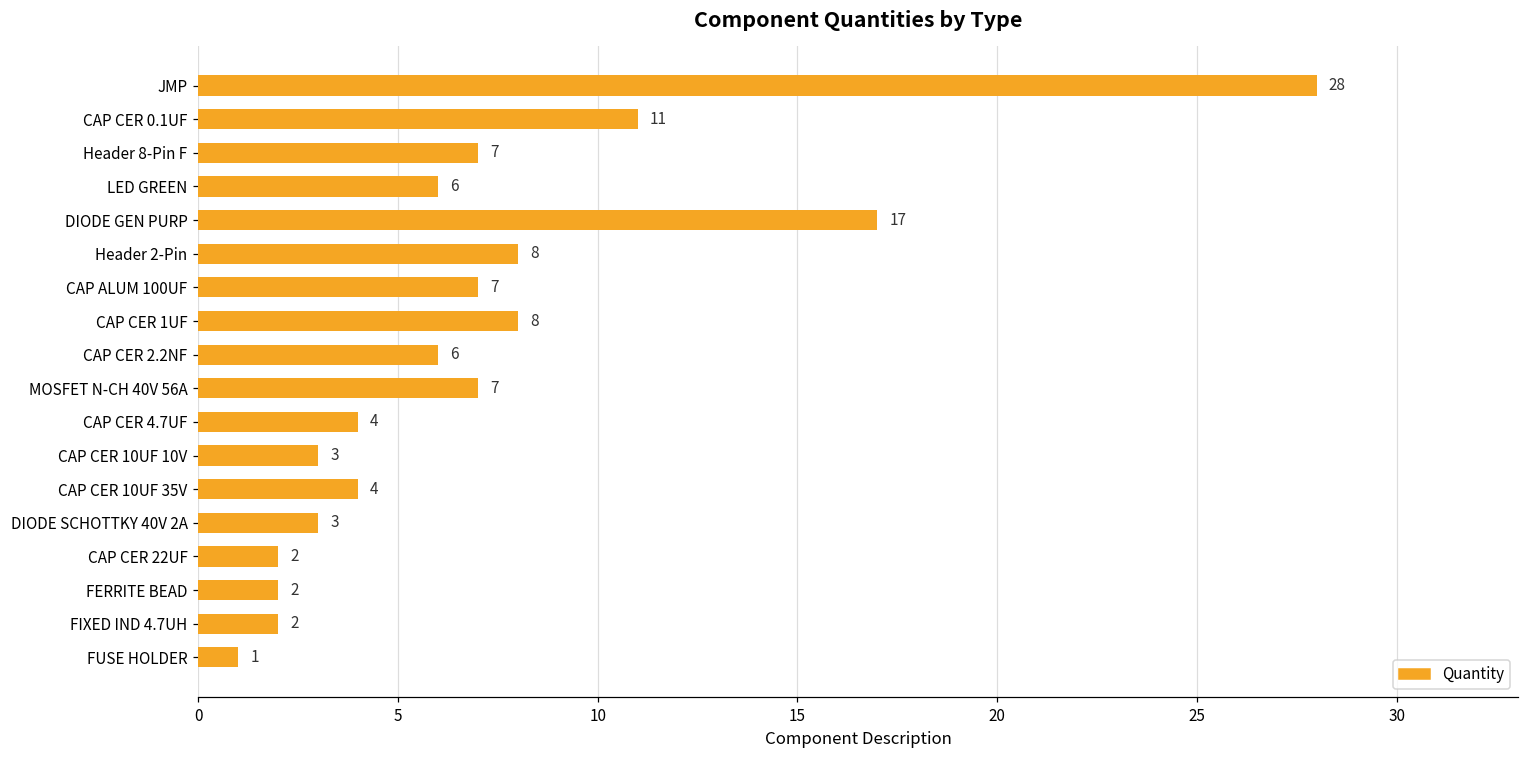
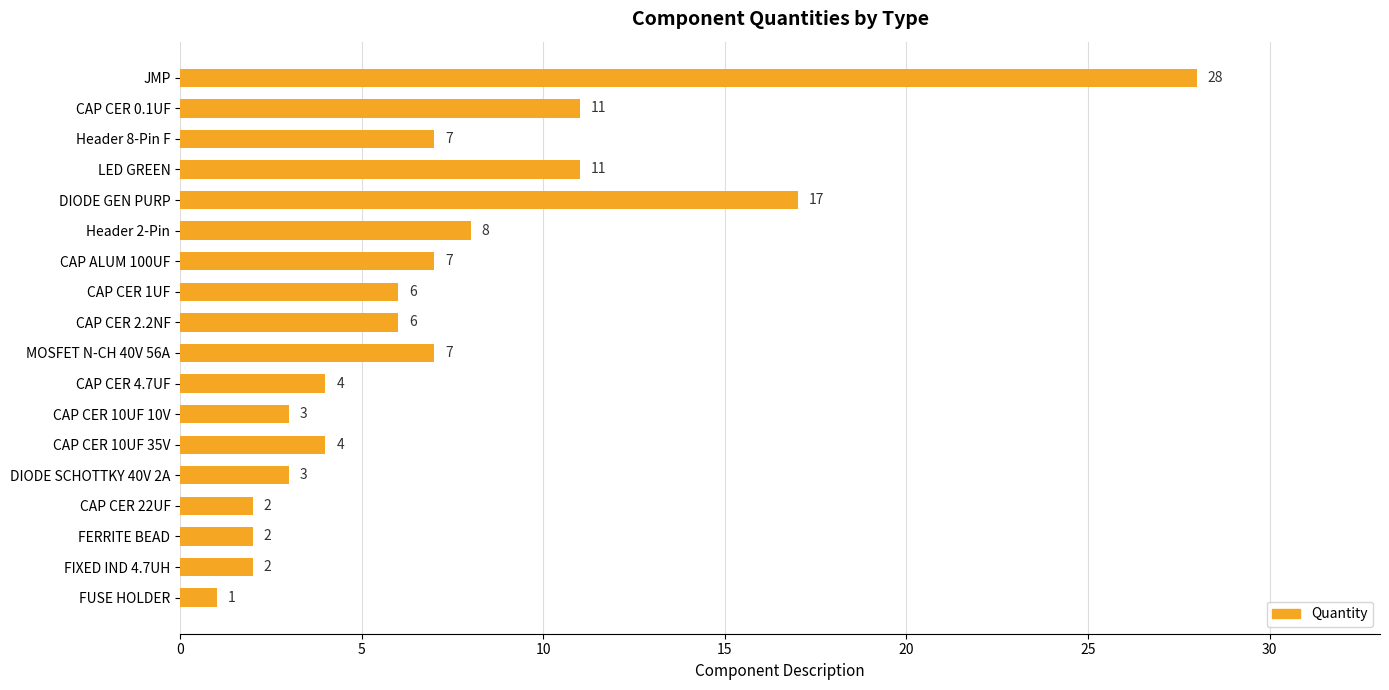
LED GREEN: 6 -> 11
CAP CER 1UF: 8 -> 6
